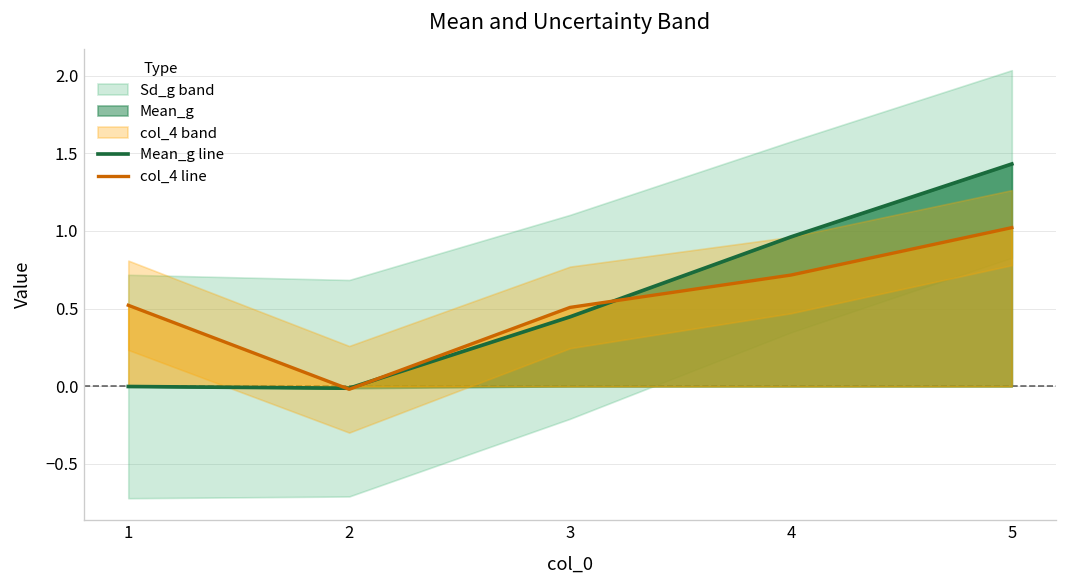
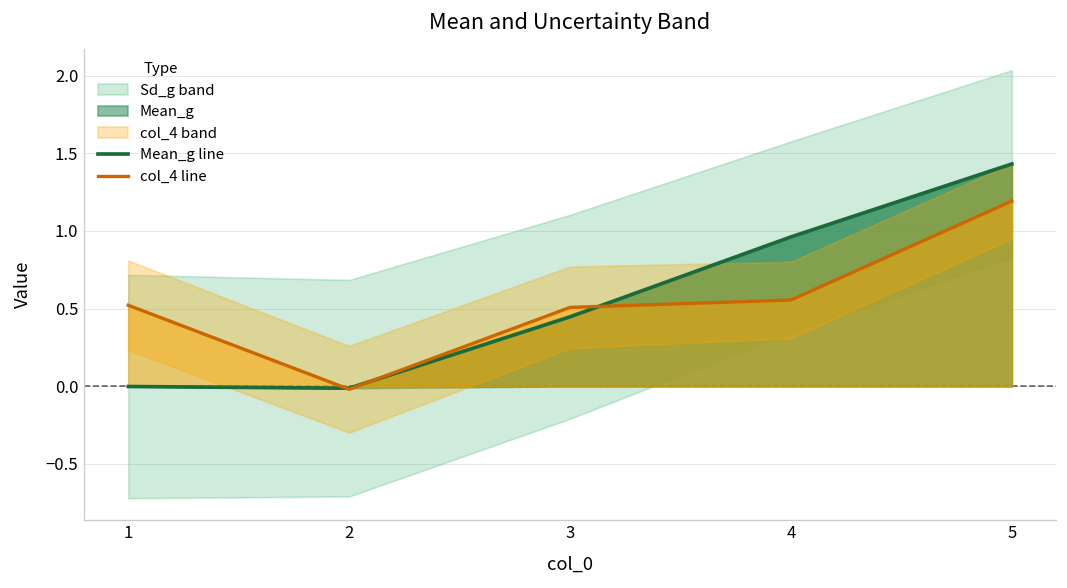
col_4 line, 4: 0.72 -> 0.56
col_4 line, 5: 1.02 -> 1.19
